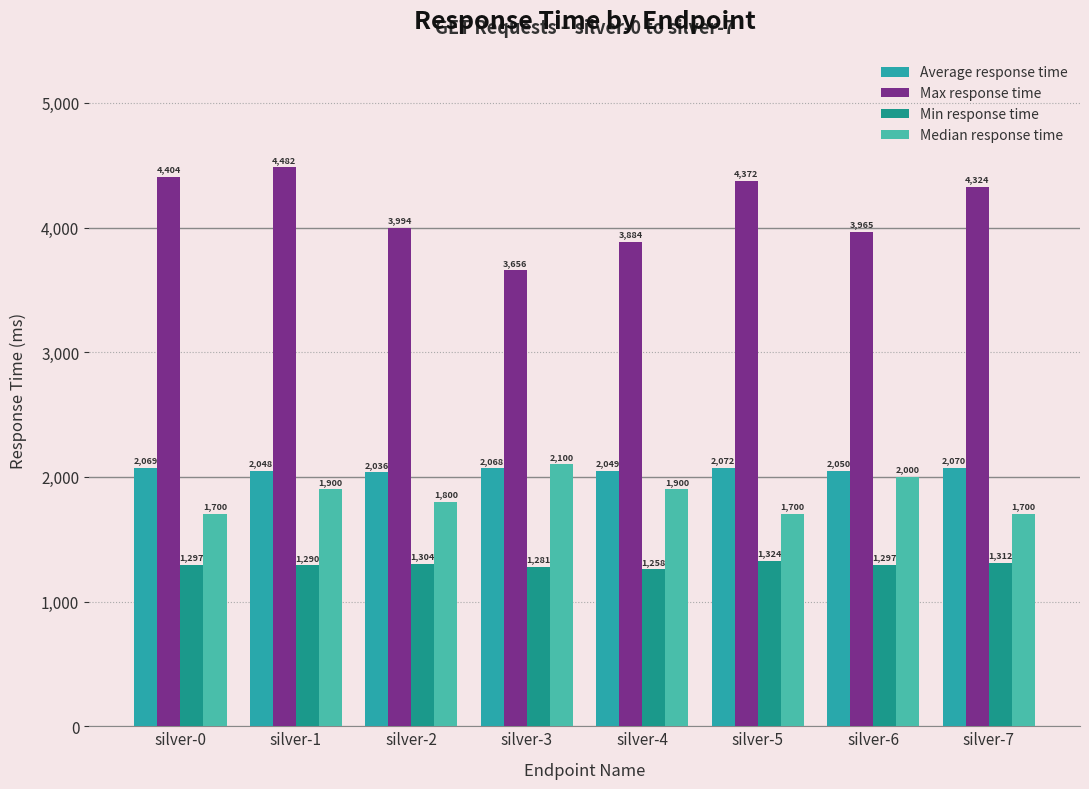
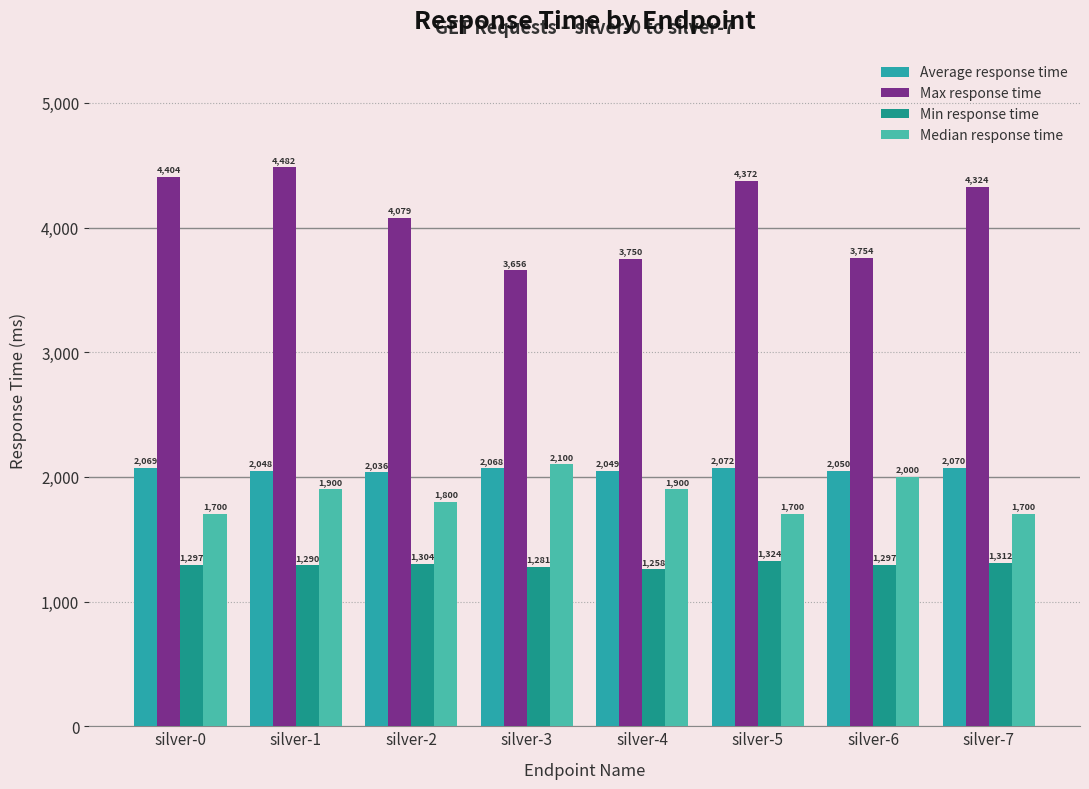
Max response time, silver-2: 3,994 -> 4,079
Max response time, silver-4: 3,884 -> 3,750
Max response time, silver-6: 3,965 -> 3,754
